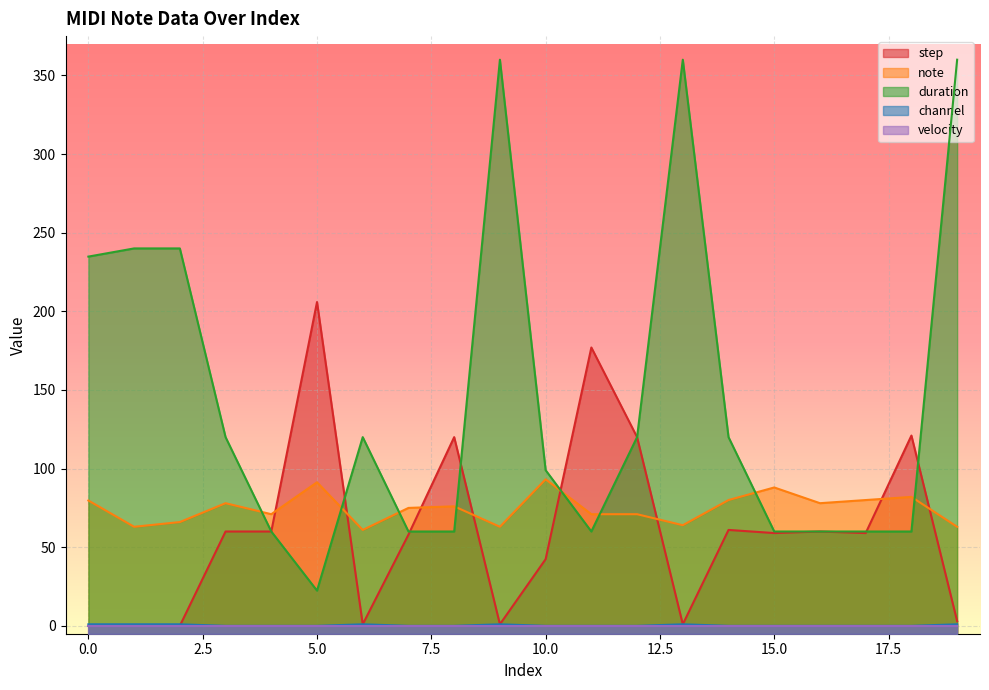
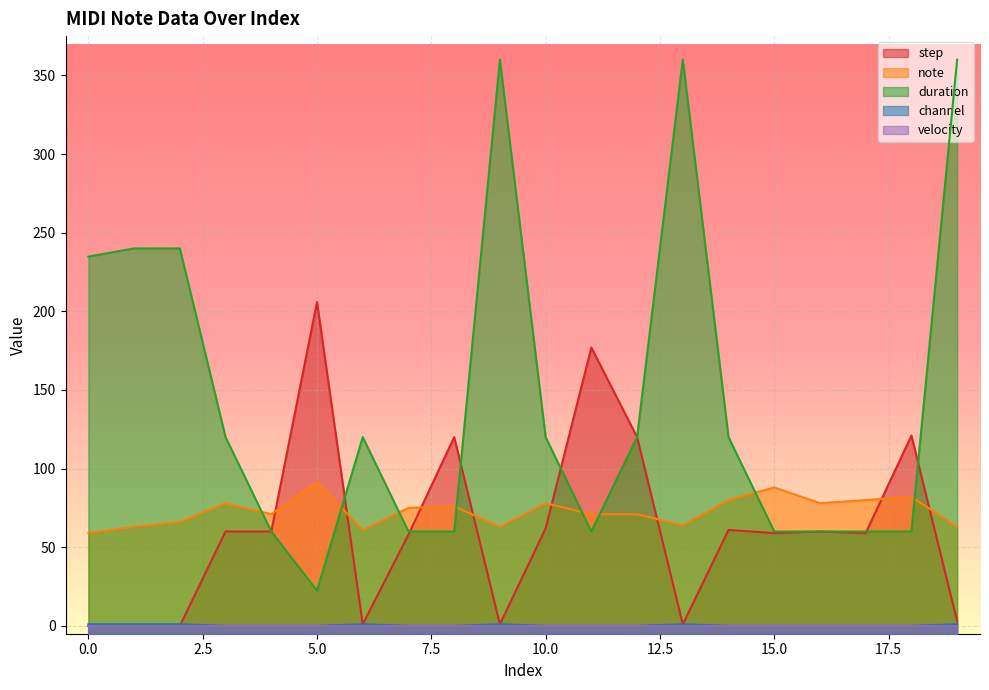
note, 0.0: 80 -> 59
step, 10.0: 42 -> 62
note, 10.0: 93 -> 78
duration, 10.0: 99 -> 120
